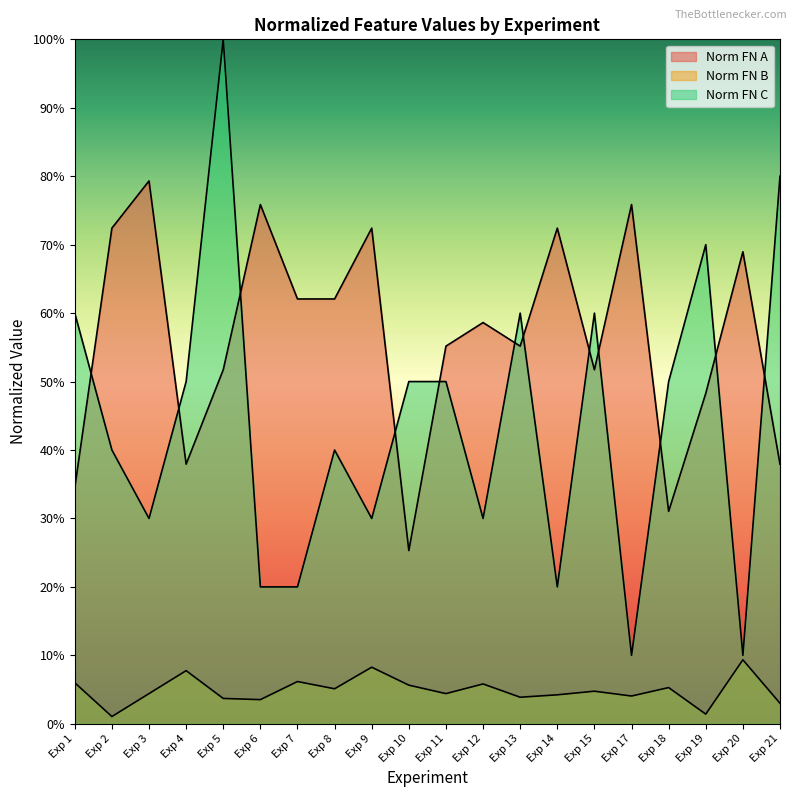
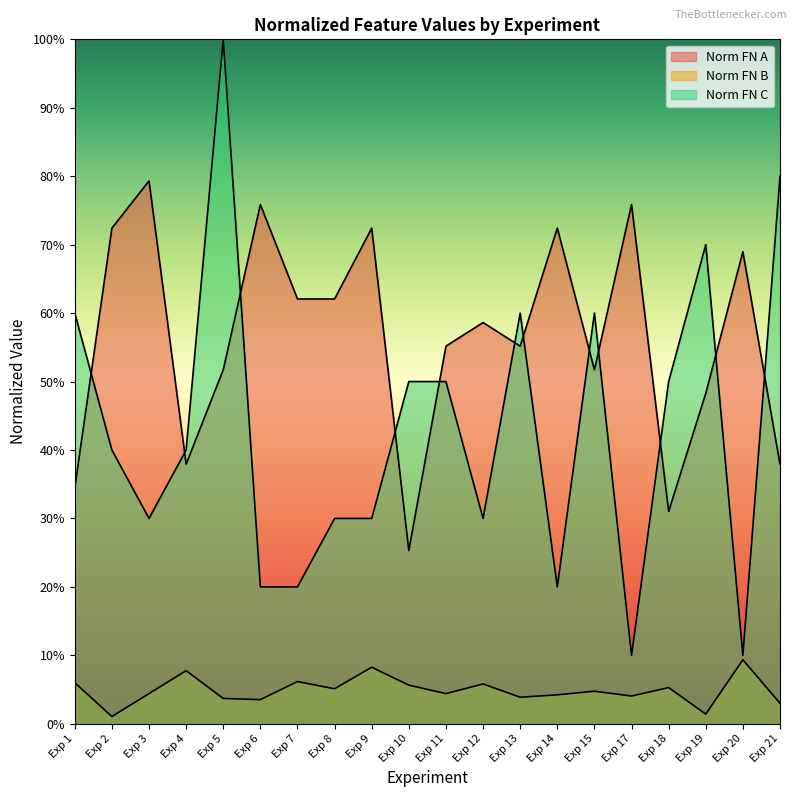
Norm FN C, Exp 4: 50% -> 40%
Norm FN C, Exp 8: 40% -> 30%
